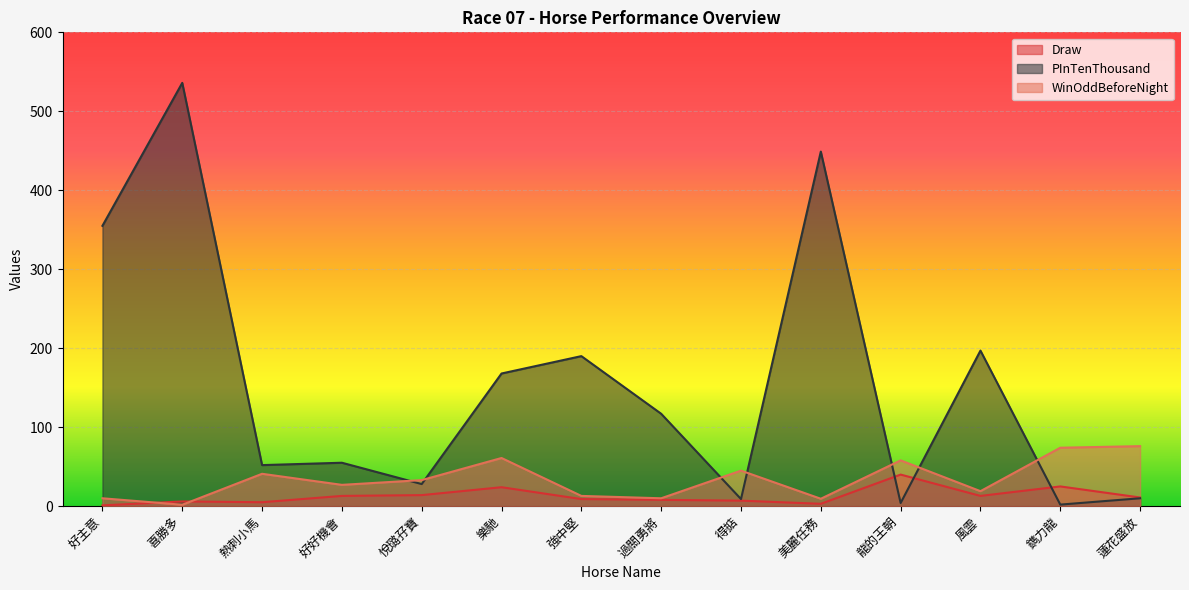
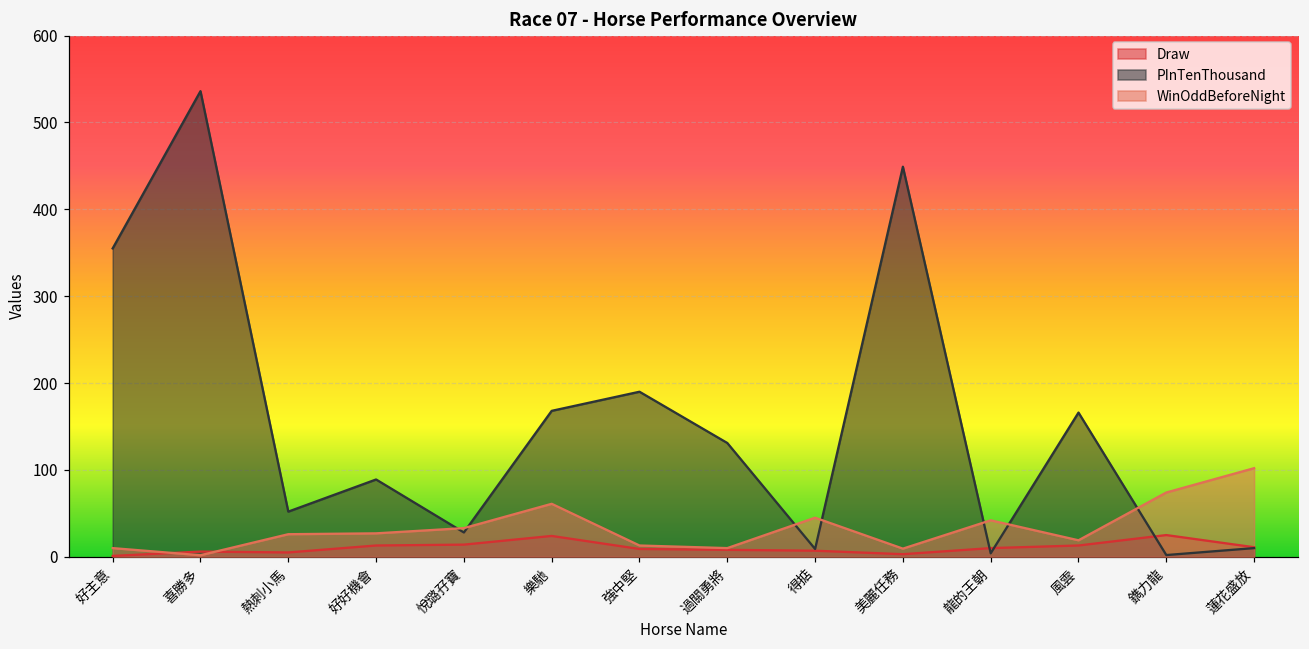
WinOddBeforeNight, 熱刺小馬: 40 -> 30
PInTenThousand, 好好機會: 60 -> 90
PInTenThousand, 過關勇將: 120 -> 130
Draw, 龍的王朝: 40 -> 10
WinOddBeforeNight, 龍的王朝: 60 -> 40
PInTenThousand, 風雲: 200 -> 170
WinOddBeforeNight, 蓮花盛放: 80 -> 100
